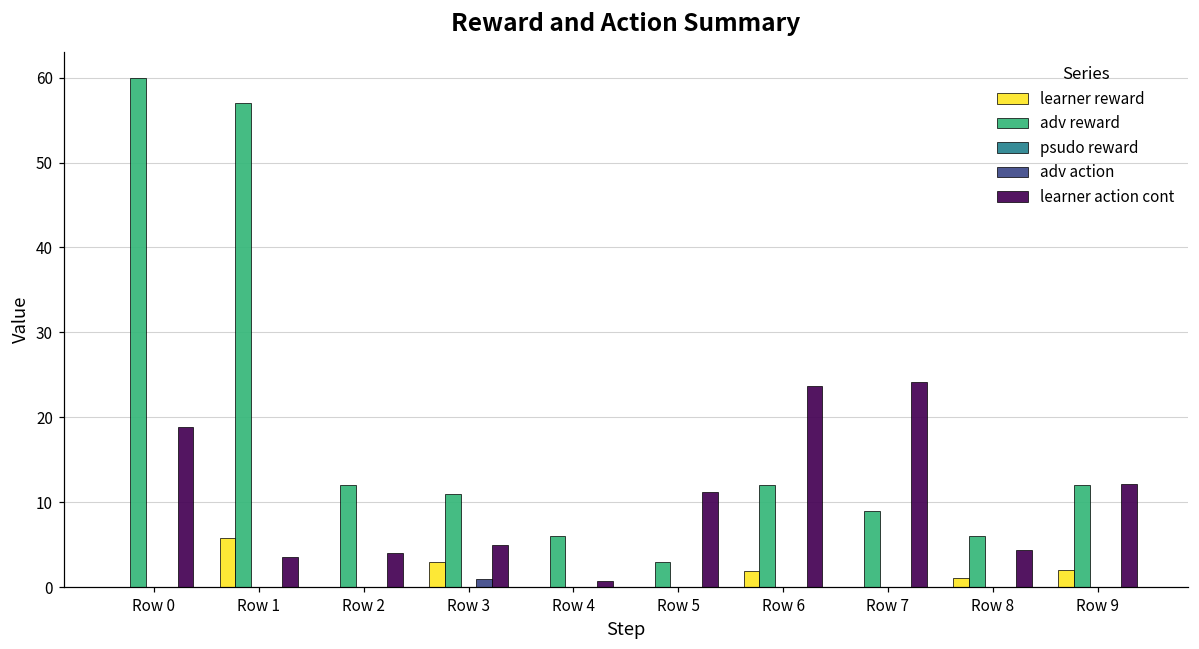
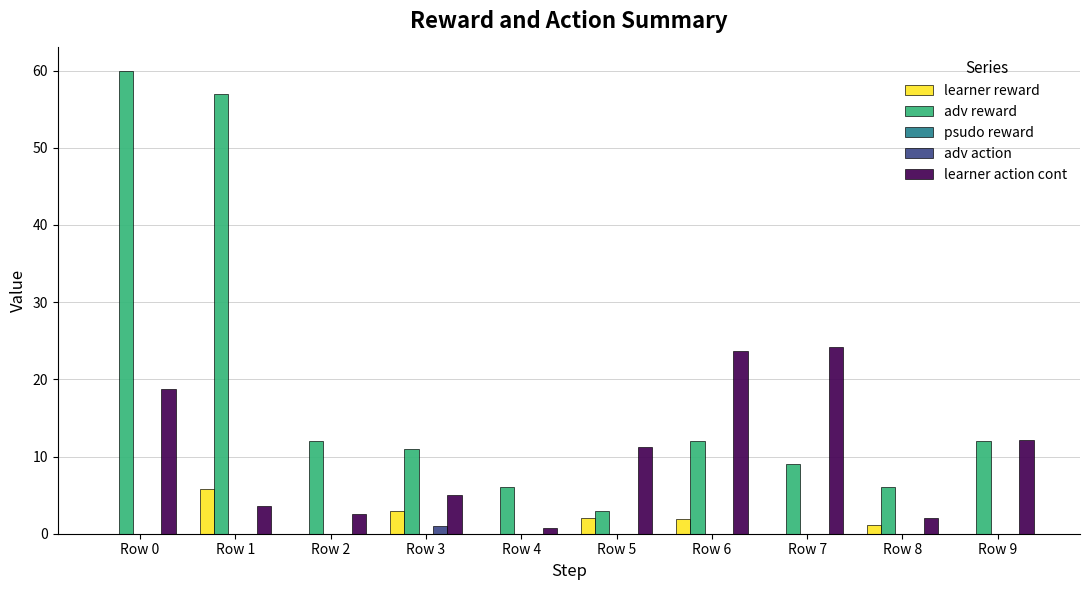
learner action cont, Row 2: 4 -> 3
learner reward, Row 5: 0 -> 2
learner action cont, Row 8: 4 -> 2
learner reward, Row 9: 2 -> 0
